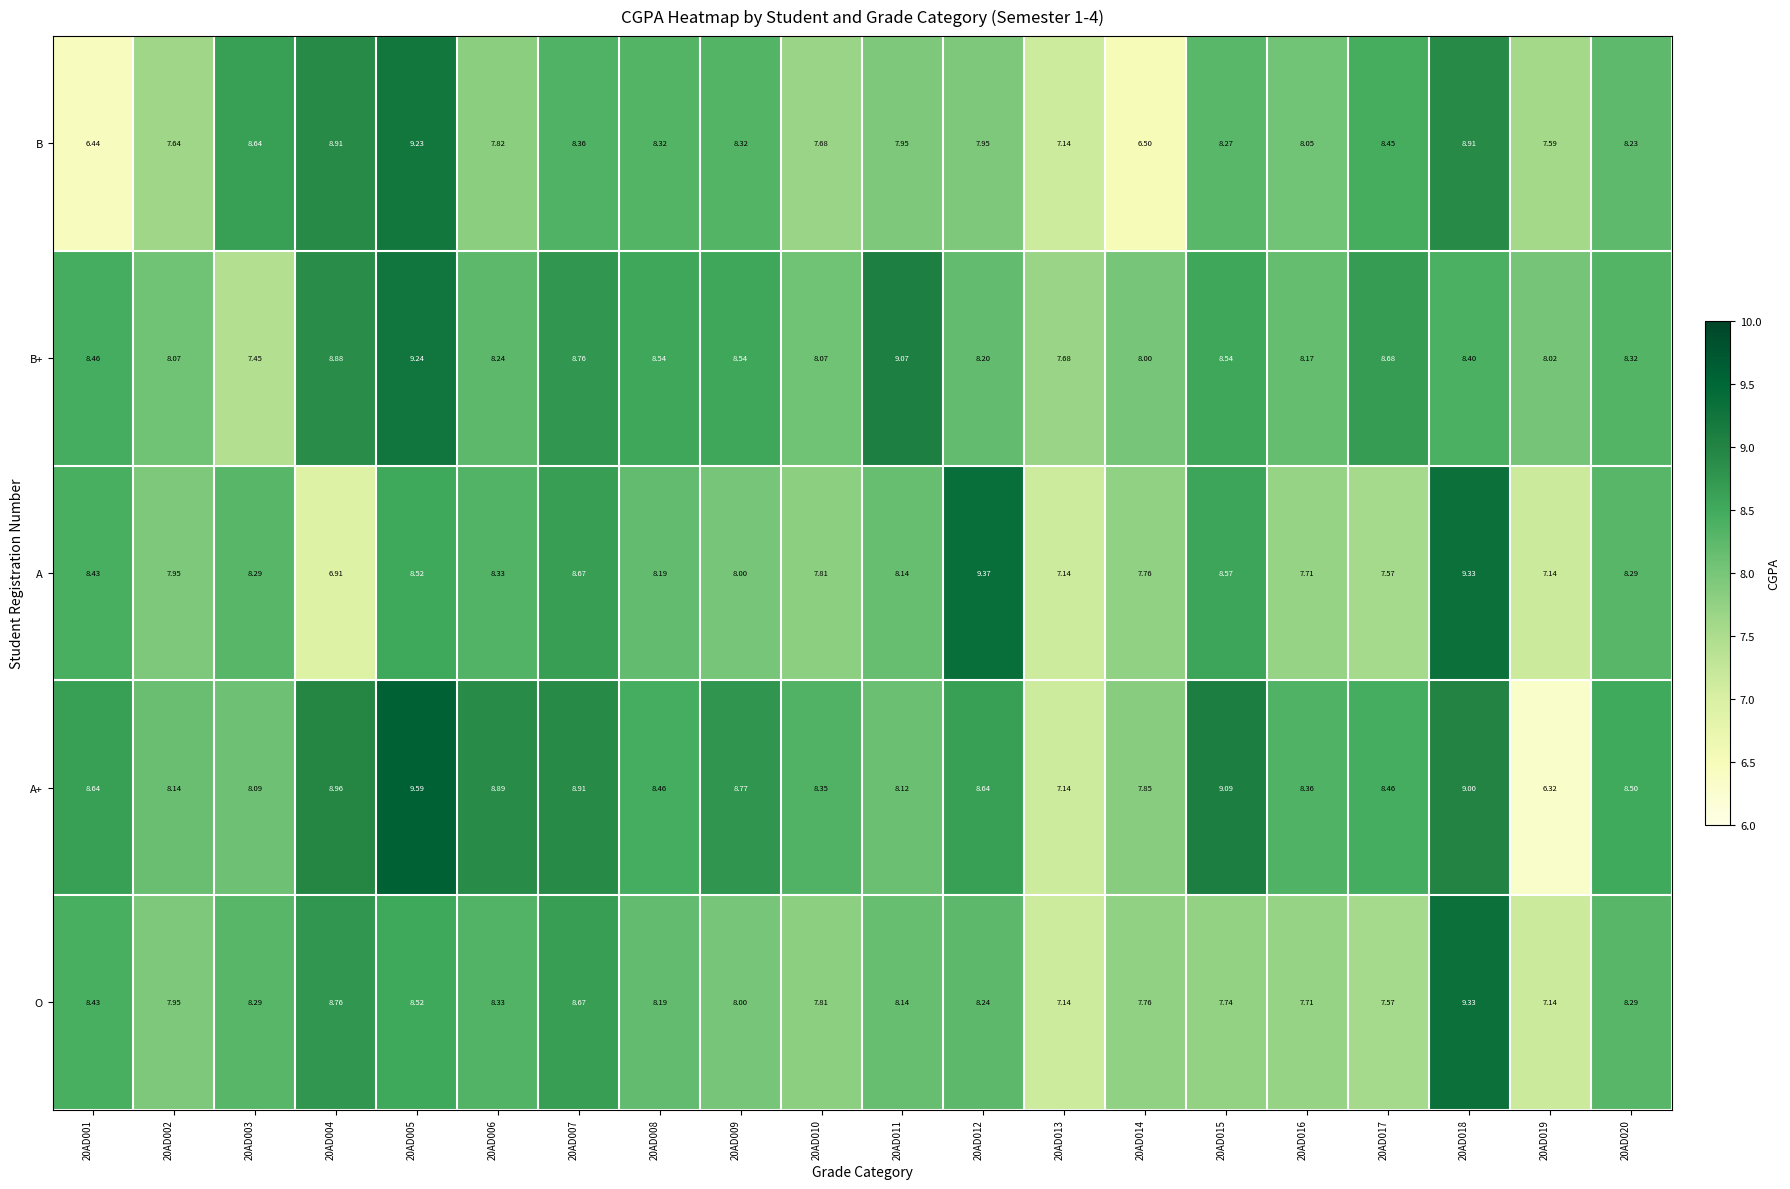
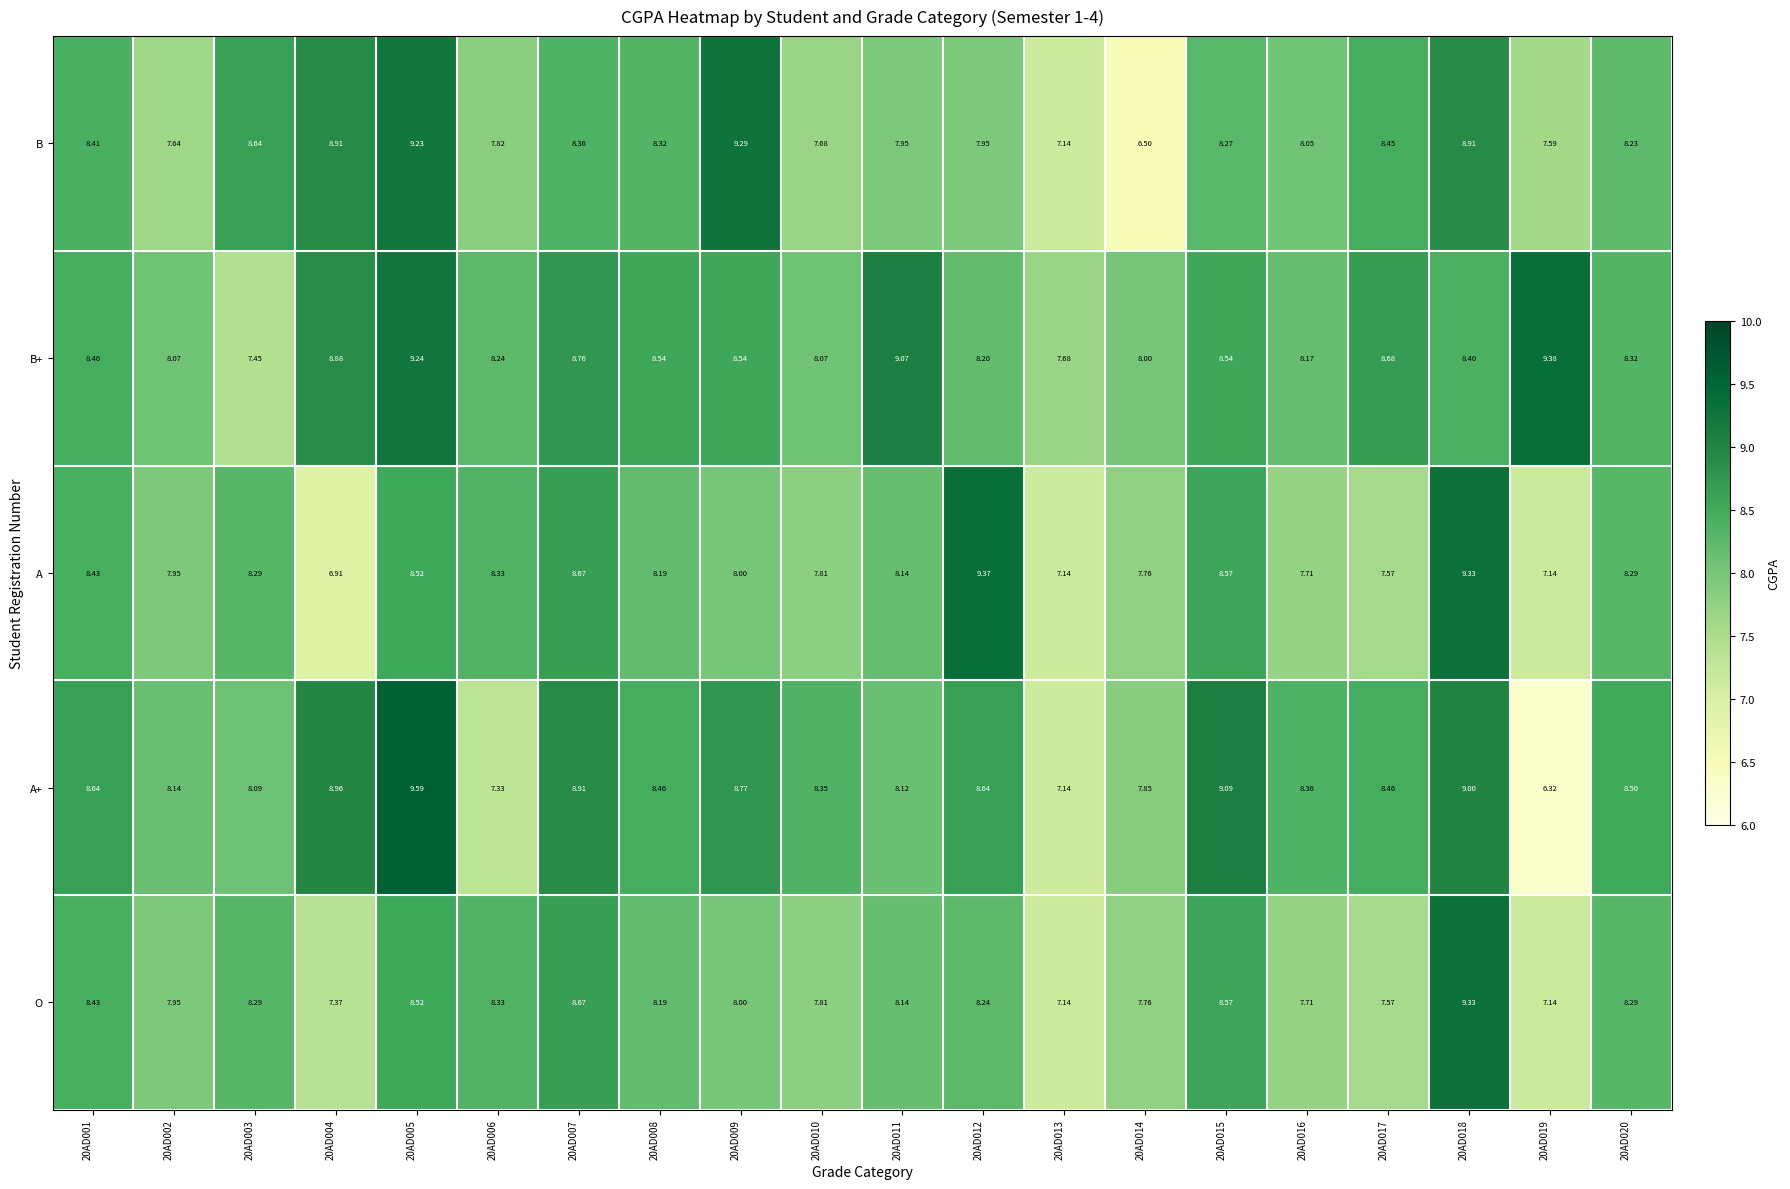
B, 20AD001: 6.44 -> 8.41
B, 20AD009: 8.32 -> 9.29
B+, 20AD019: 8.02 -> 9.38
A+, 20AD006: 8.89 -> 7.33
O, 20AD004: 8.76 -> 7.37
O, 20AD015: 7.74 -> 8.57
